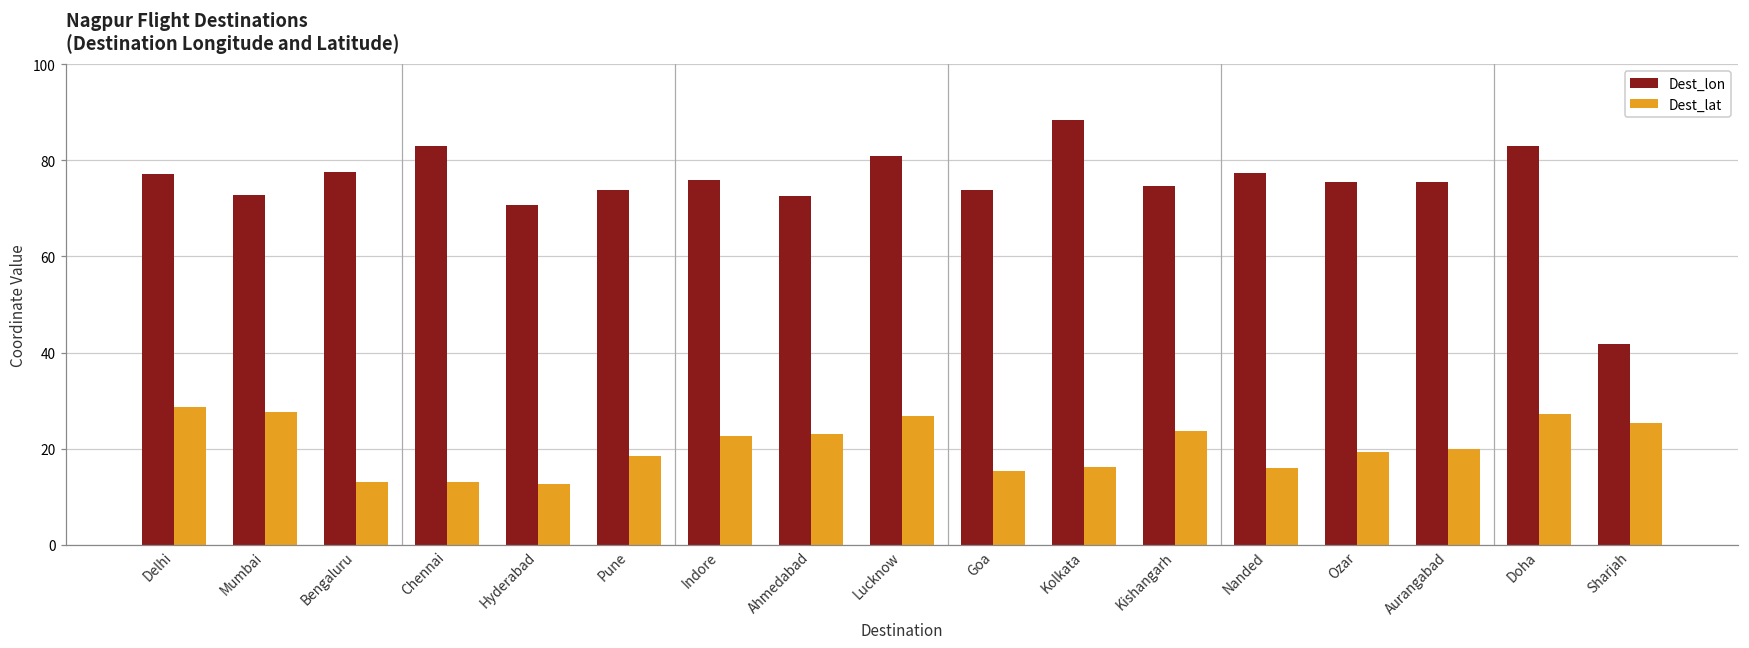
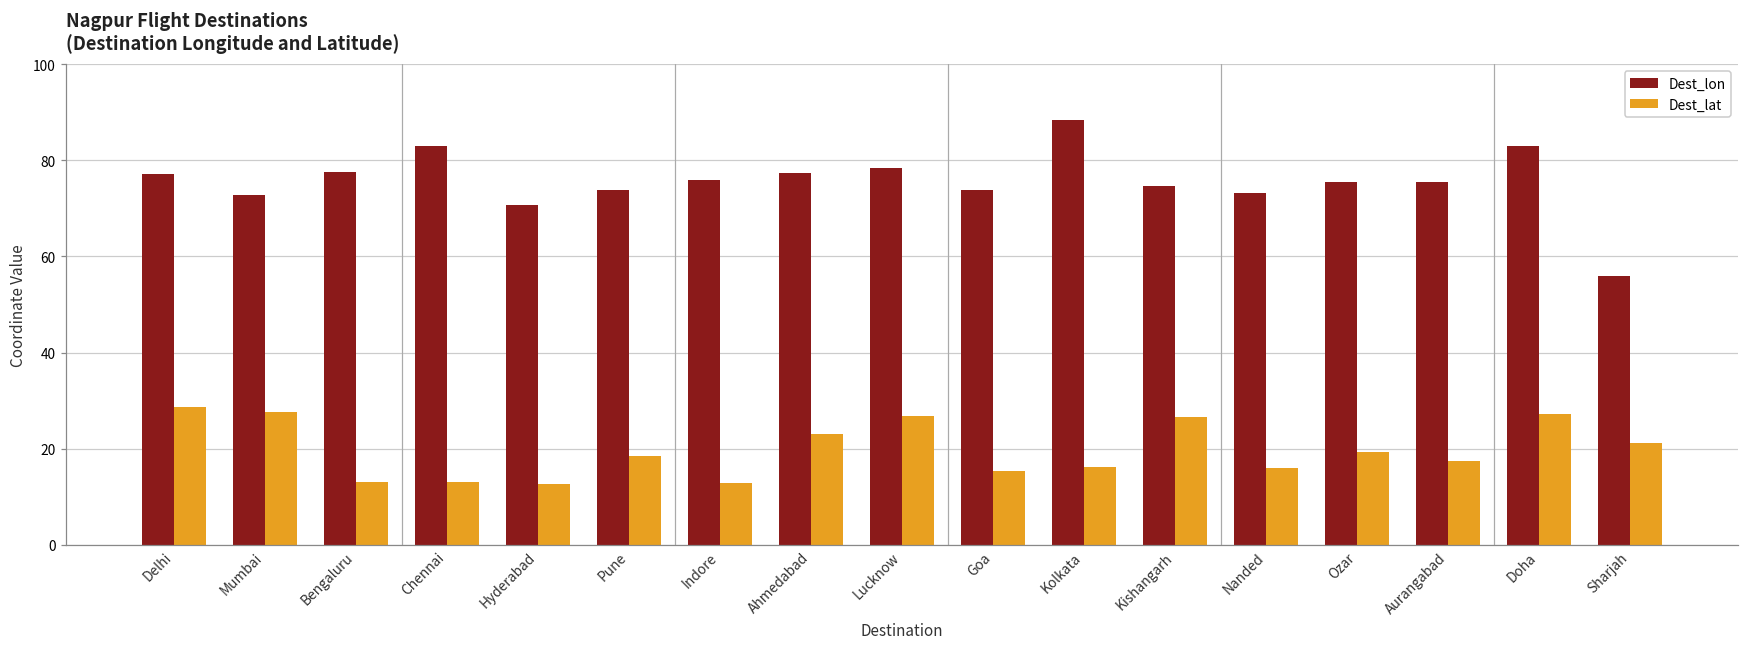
Dest_lat, Indore: 23 -> 13
Dest_lon, Ahmedabad: 73 -> 77
Dest_lon, Lucknow: 81 -> 78
Dest_lat, Kishangarh: 24 -> 26
Dest_lon, Nanded: 77 -> 73
Dest_lat, Aurangabad: 20 -> 17
Dest_lon, Sharjah: 42 -> 56
Dest_lat, Sharjah: 25 -> 21
